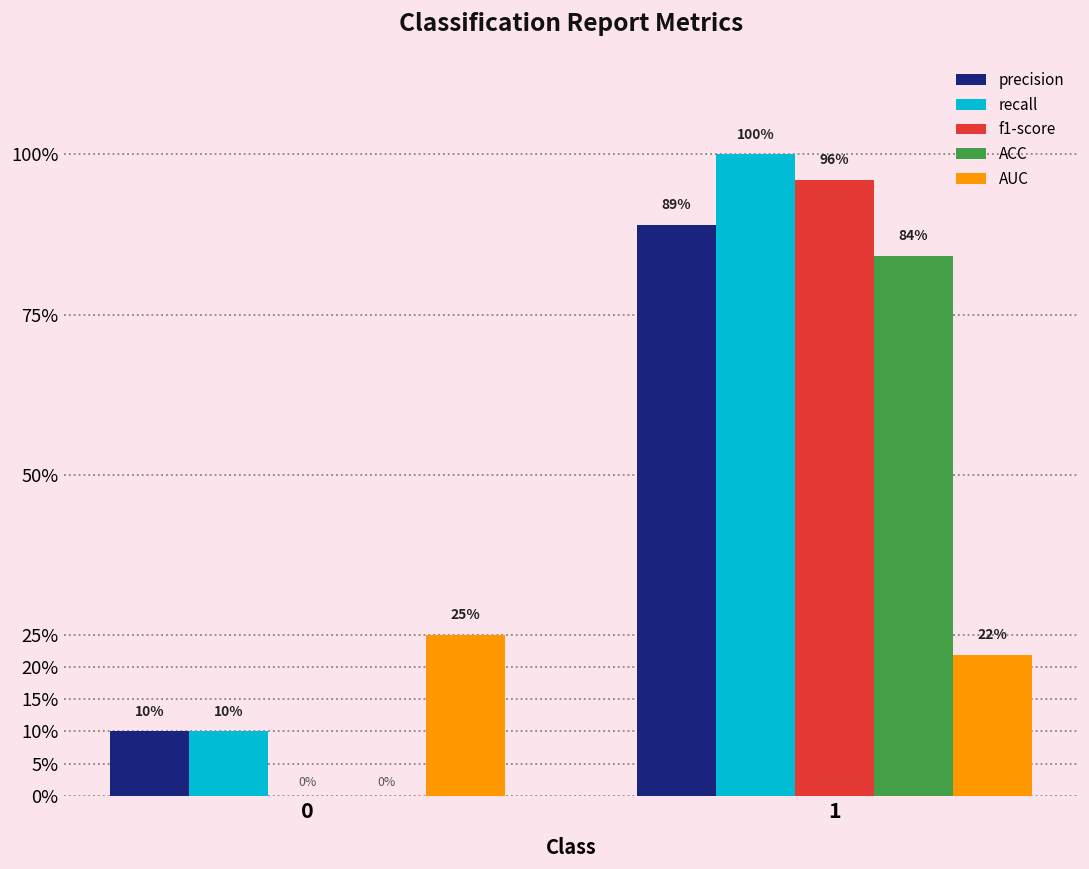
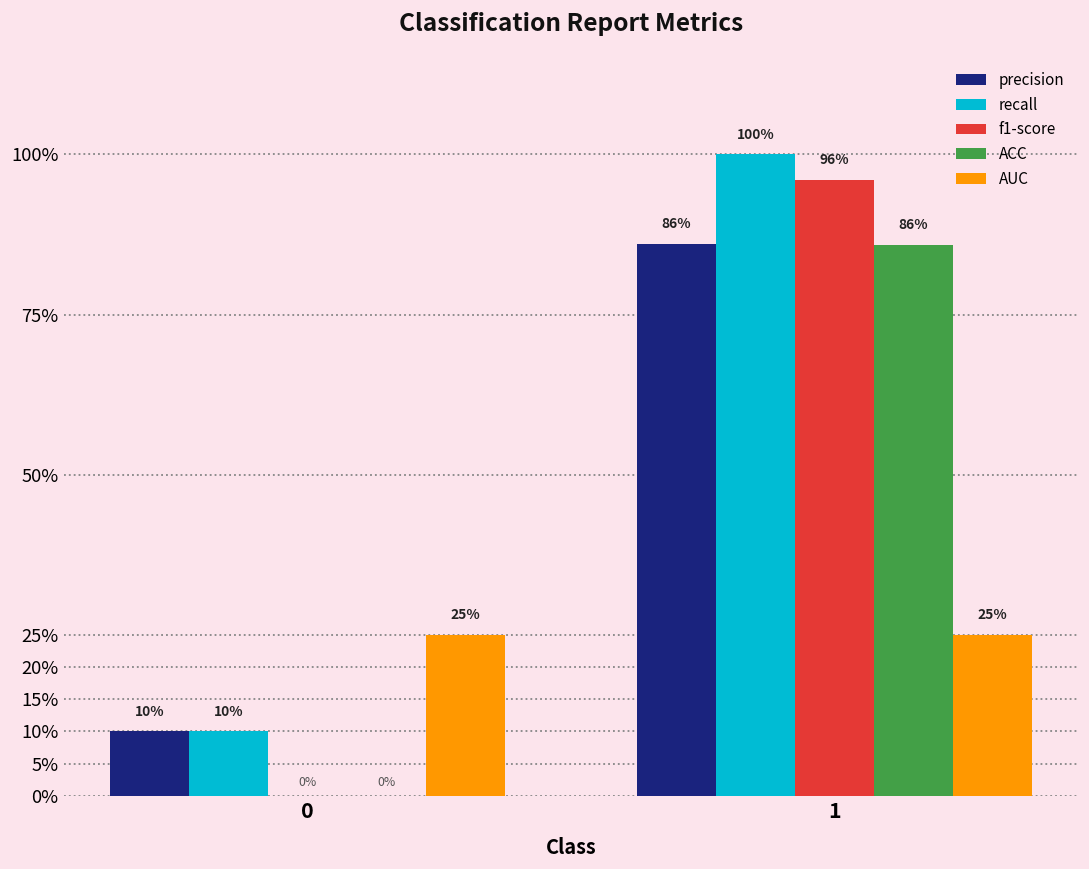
precision, 1: 89% -> 86%
ACC, 1: 84% -> 86%
AUC, 1: 22% -> 25%
